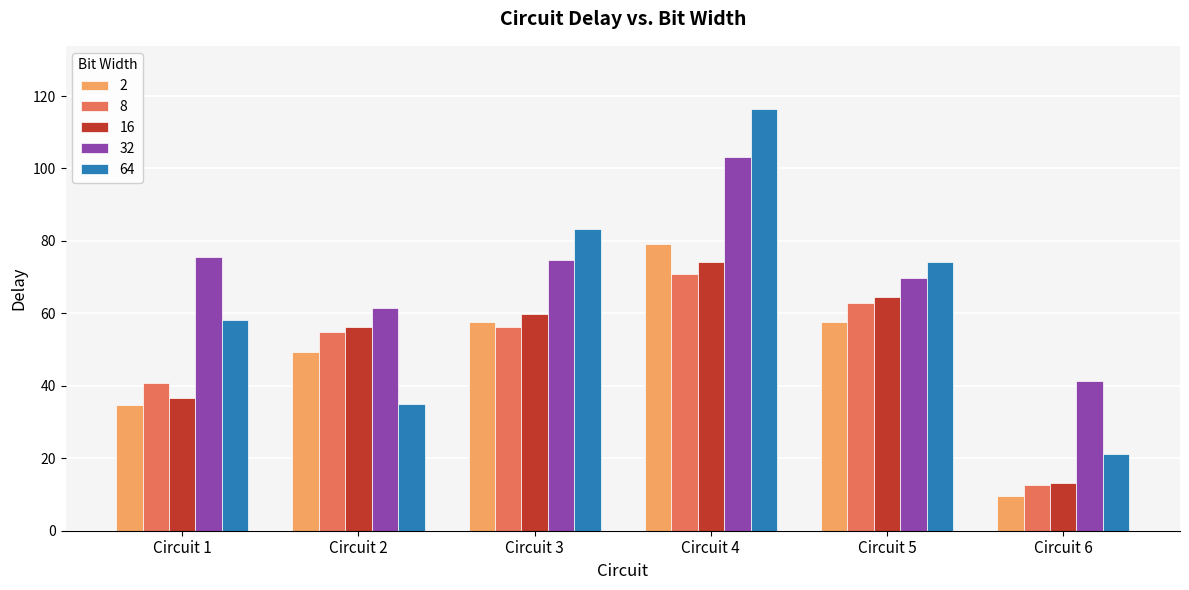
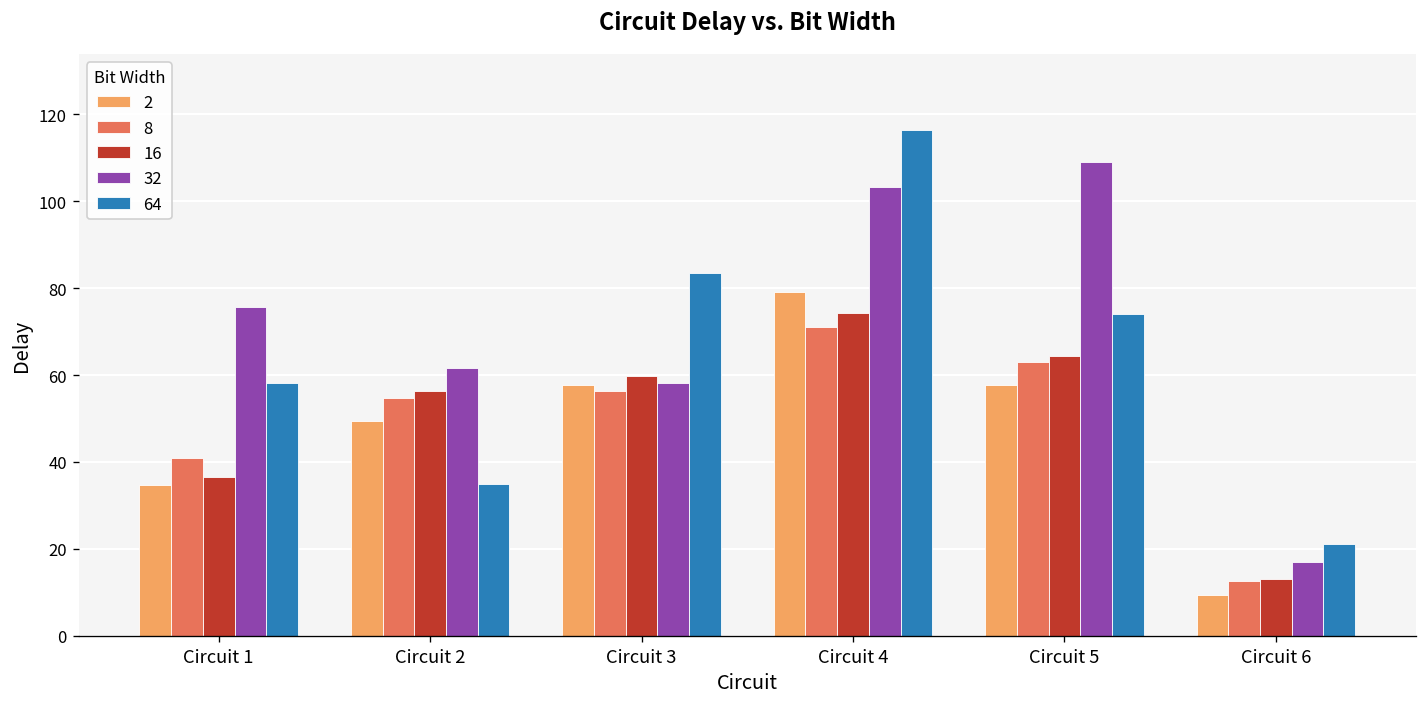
32, Circuit 3: 75 -> 58
32, Circuit 5: 70 -> 109
32, Circuit 6: 41 -> 17
